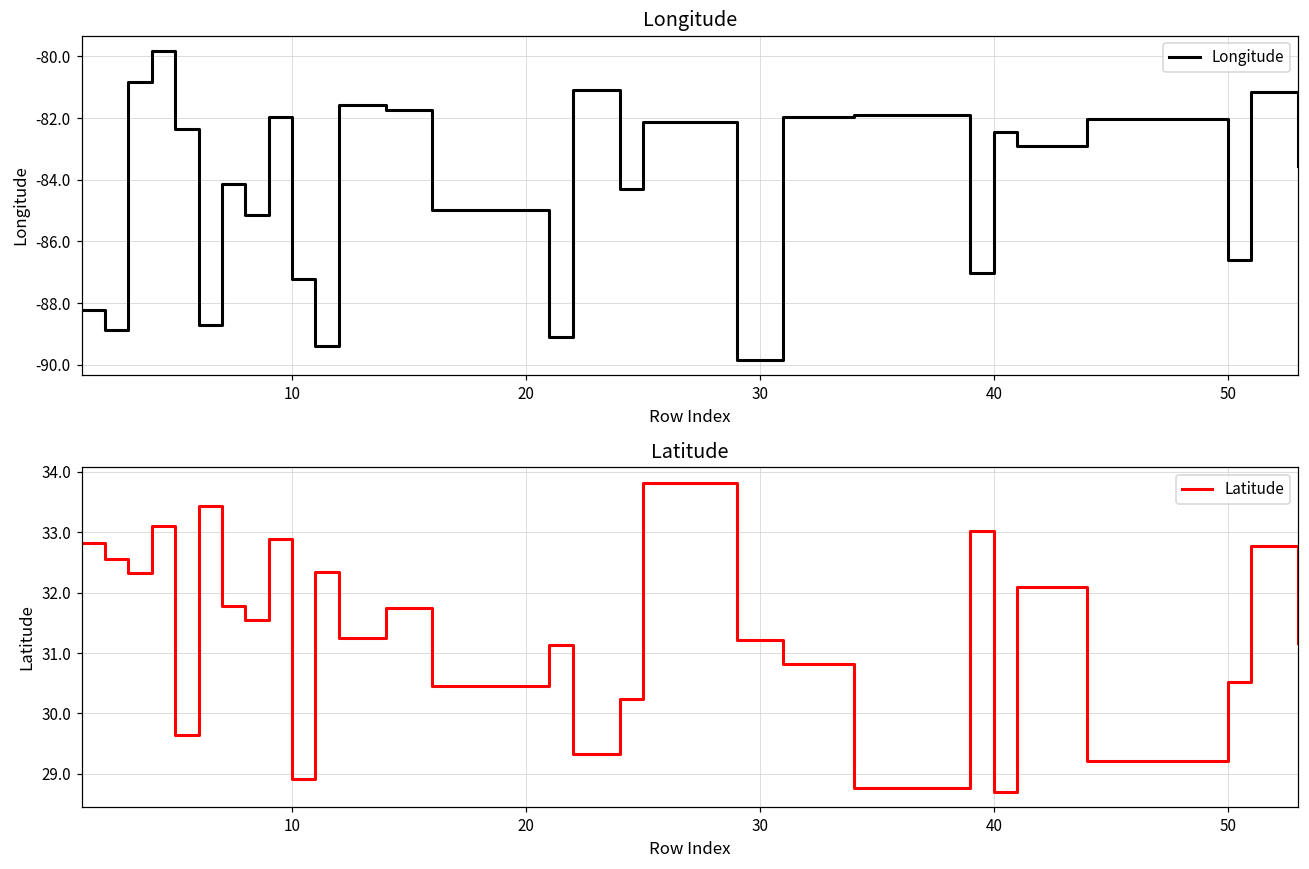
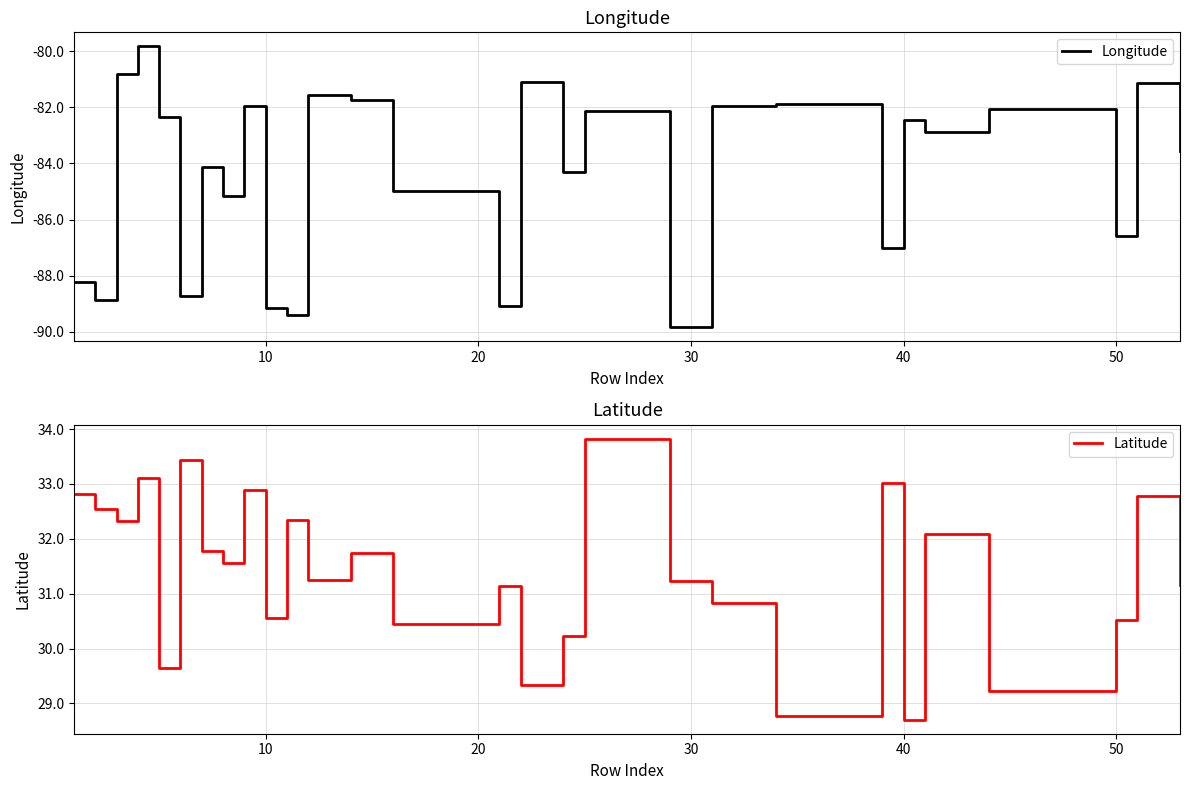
Longitude, 10: -87.2 -> -89.1
Latitude, 10: 28.9 -> 30.6
